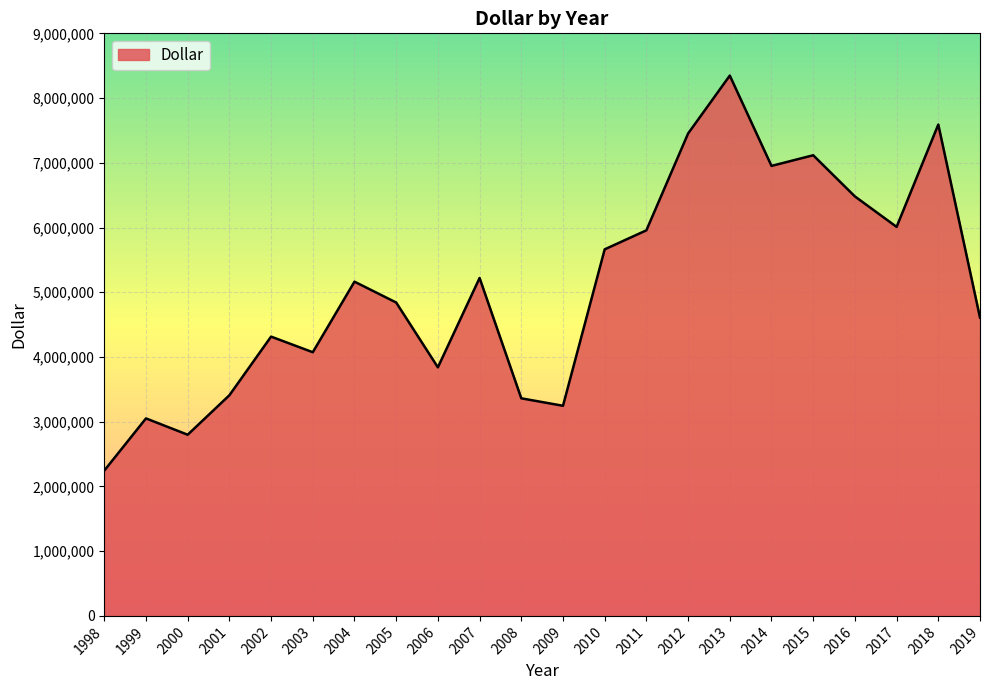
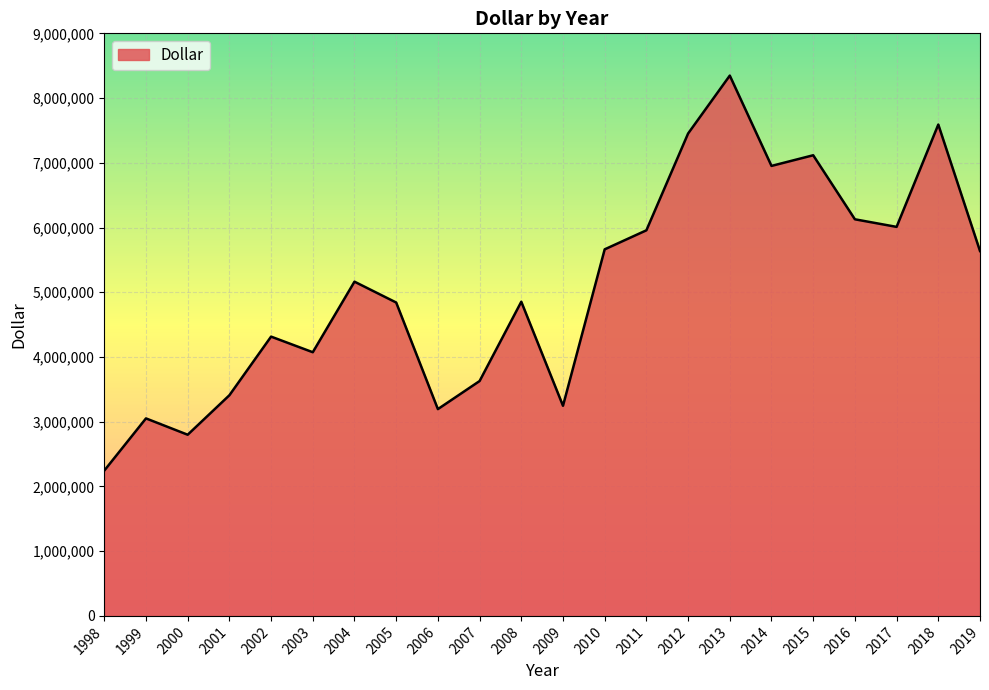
2006: 3,800,000 -> 3,200,000
2007: 5,200,000 -> 3,600,000
2008: 3,400,000 -> 4,900,000
2016: 6,500,000 -> 6,100,000
2019: 4,600,000 -> 5,600,000
